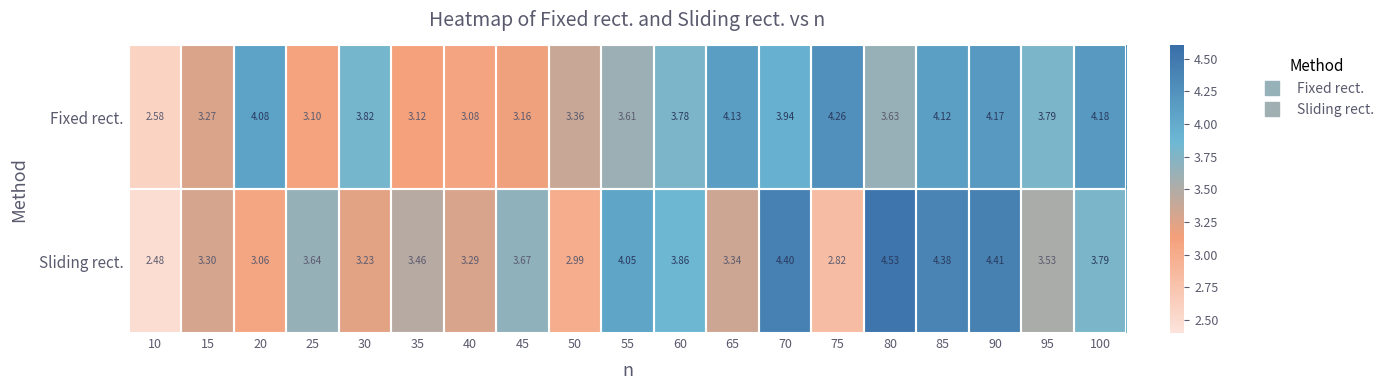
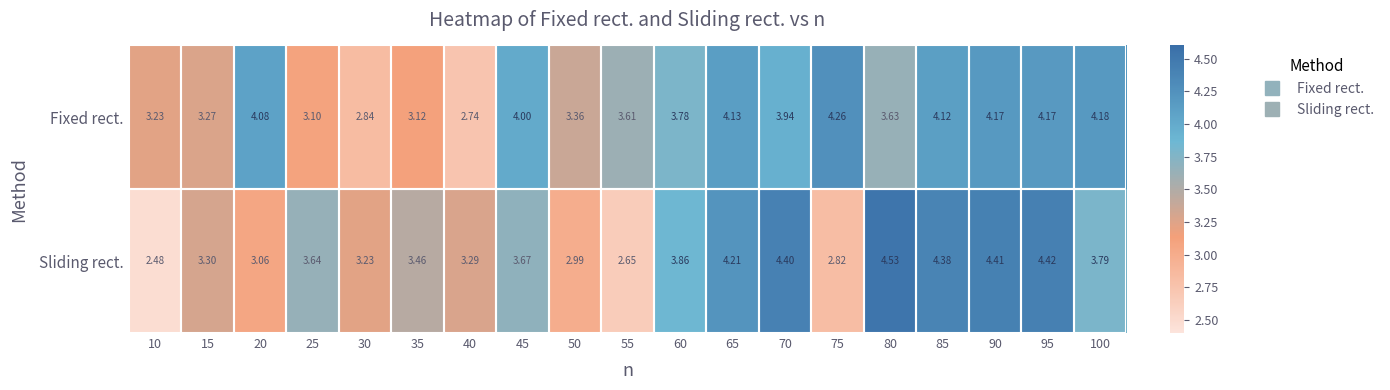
Fixed rect., 10: 2.58 -> 3.23
Fixed rect., 30: 3.82 -> 2.84
Fixed rect., 40: 3.08 -> 2.74
Fixed rect., 45: 3.16 -> 4.00
Fixed rect., 95: 3.79 -> 4.17
Sliding rect., 55: 4.05 -> 2.65
Sliding rect., 65: 3.34 -> 4.21
Sliding rect., 95: 3.53 -> 4.42
